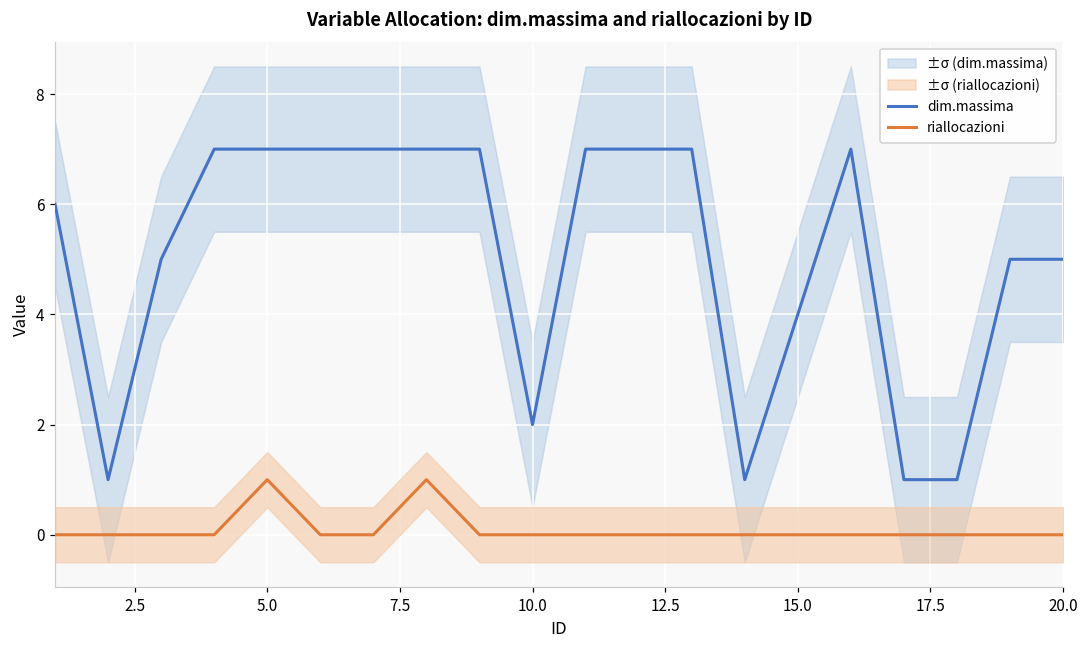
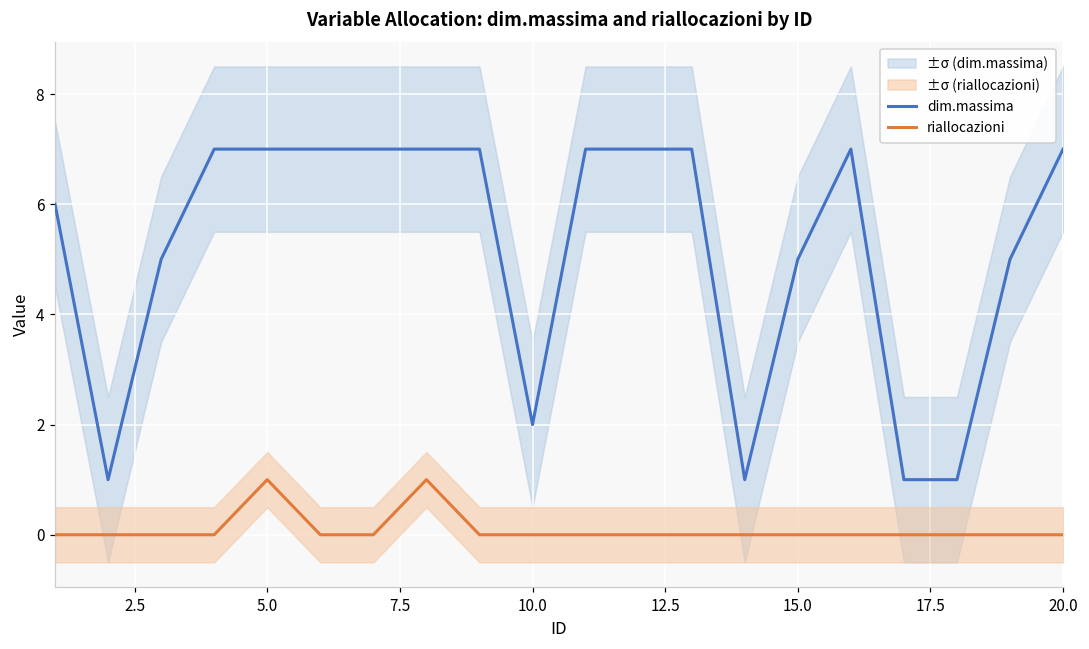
dim.massima, 15.0: 4 -> 5
dim.massima, 20.0: 5 -> 7
